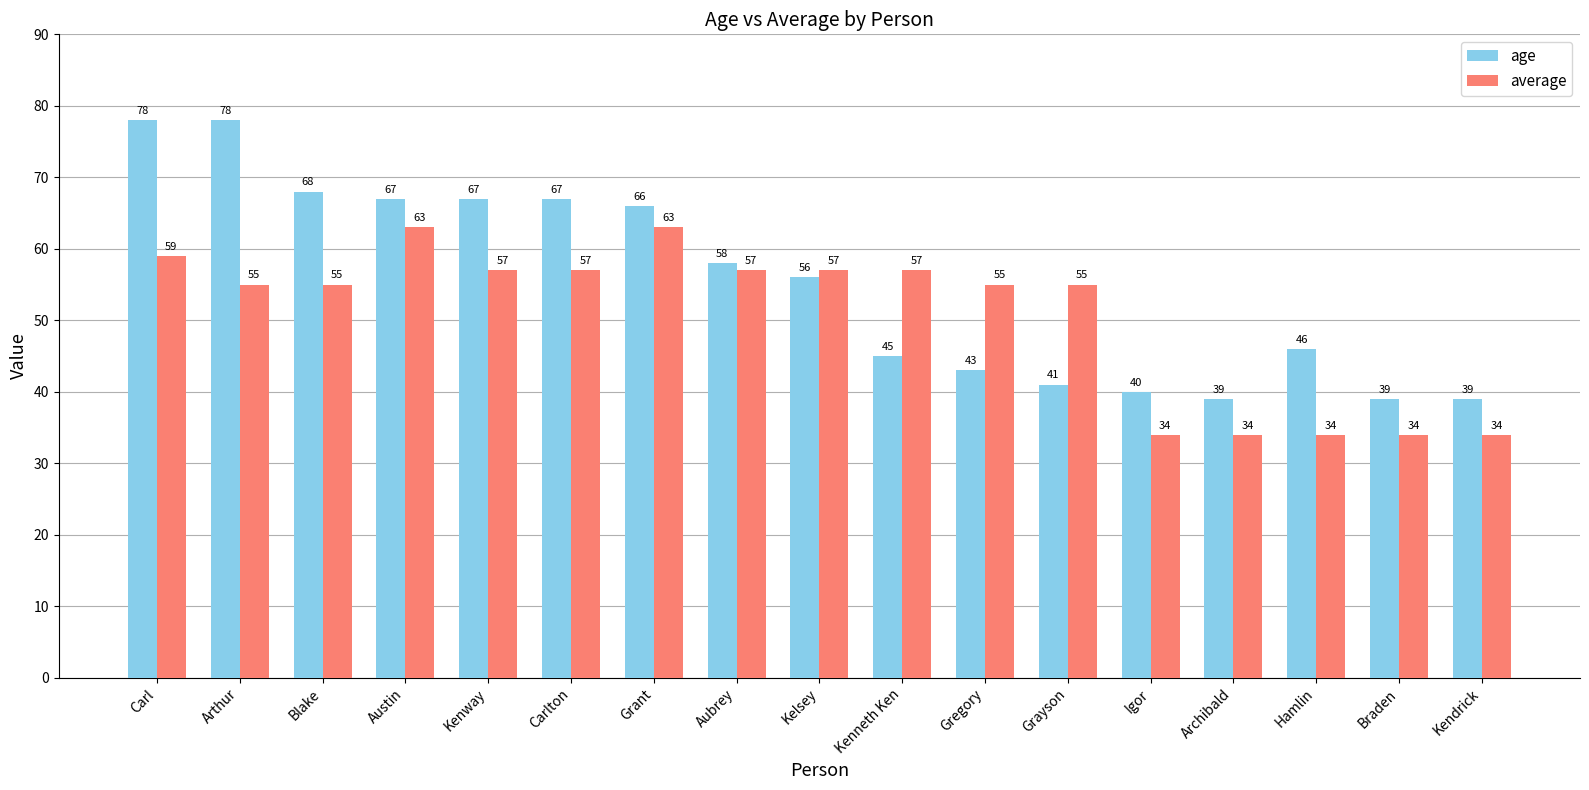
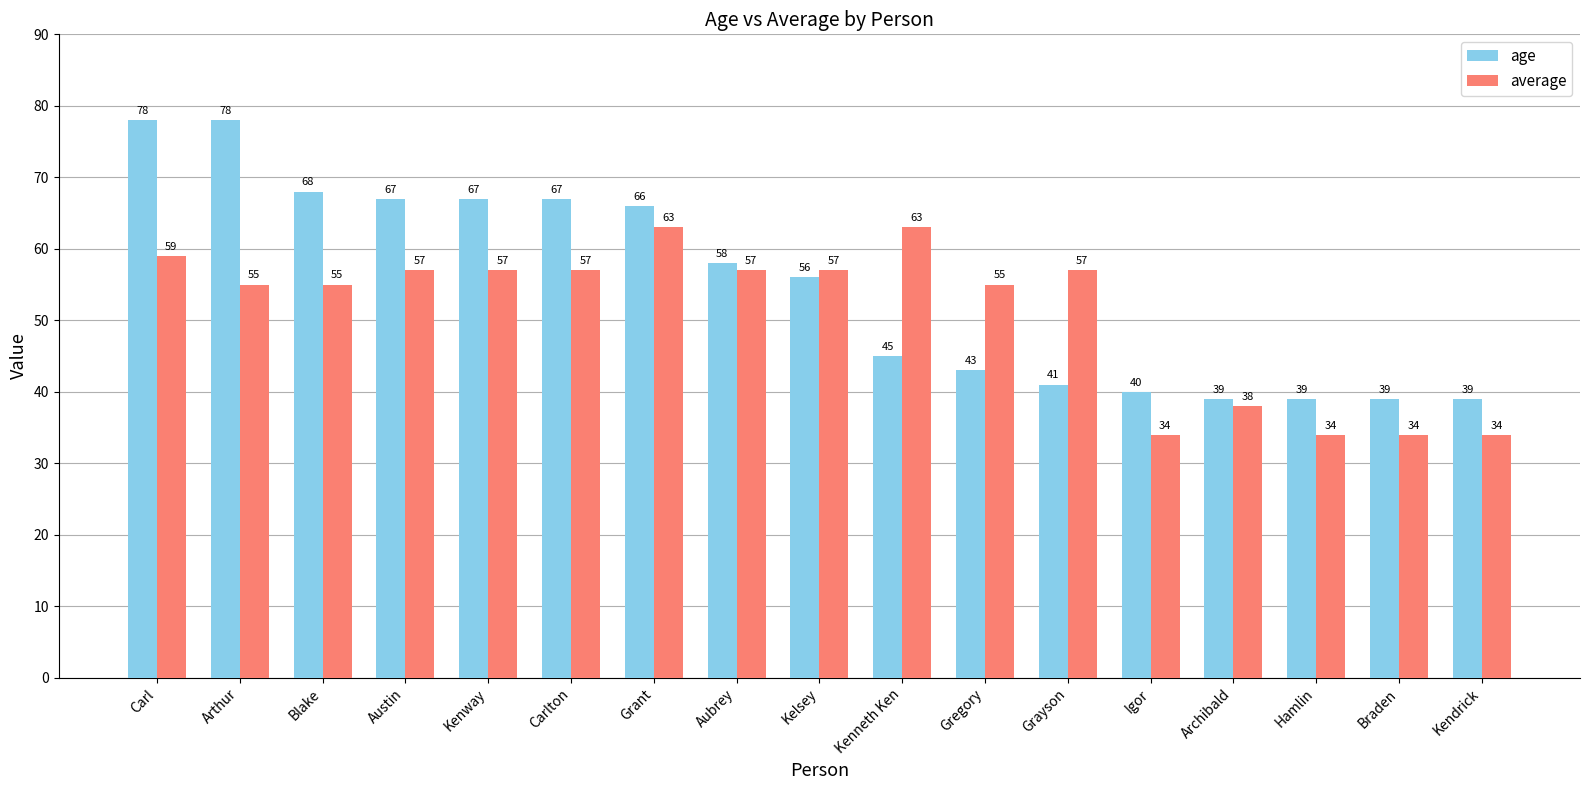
average, Austin: 63 -> 57
average, Kenneth Ken: 57 -> 63
average, Grayson: 55 -> 57
average, Archibald: 34 -> 38
age, Hamlin: 46 -> 39
